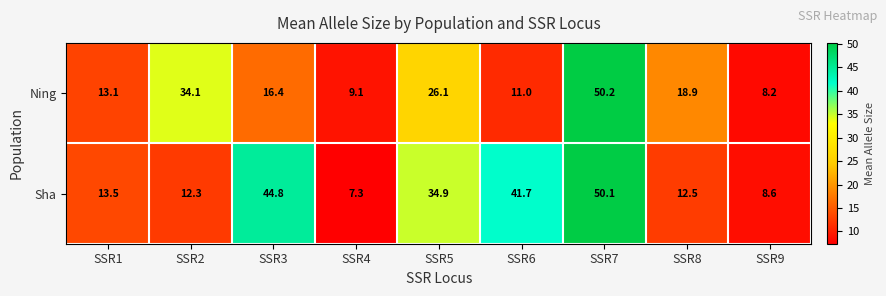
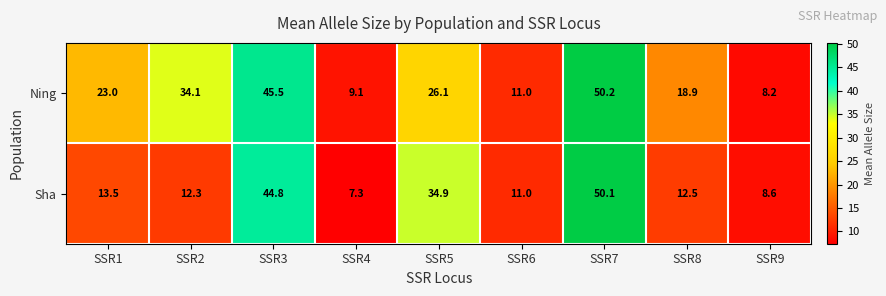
Ning, SSR1: 13.1 -> 23.0
Ning, SSR3: 16.4 -> 45.5
Sha, SSR6: 41.7 -> 11.0
